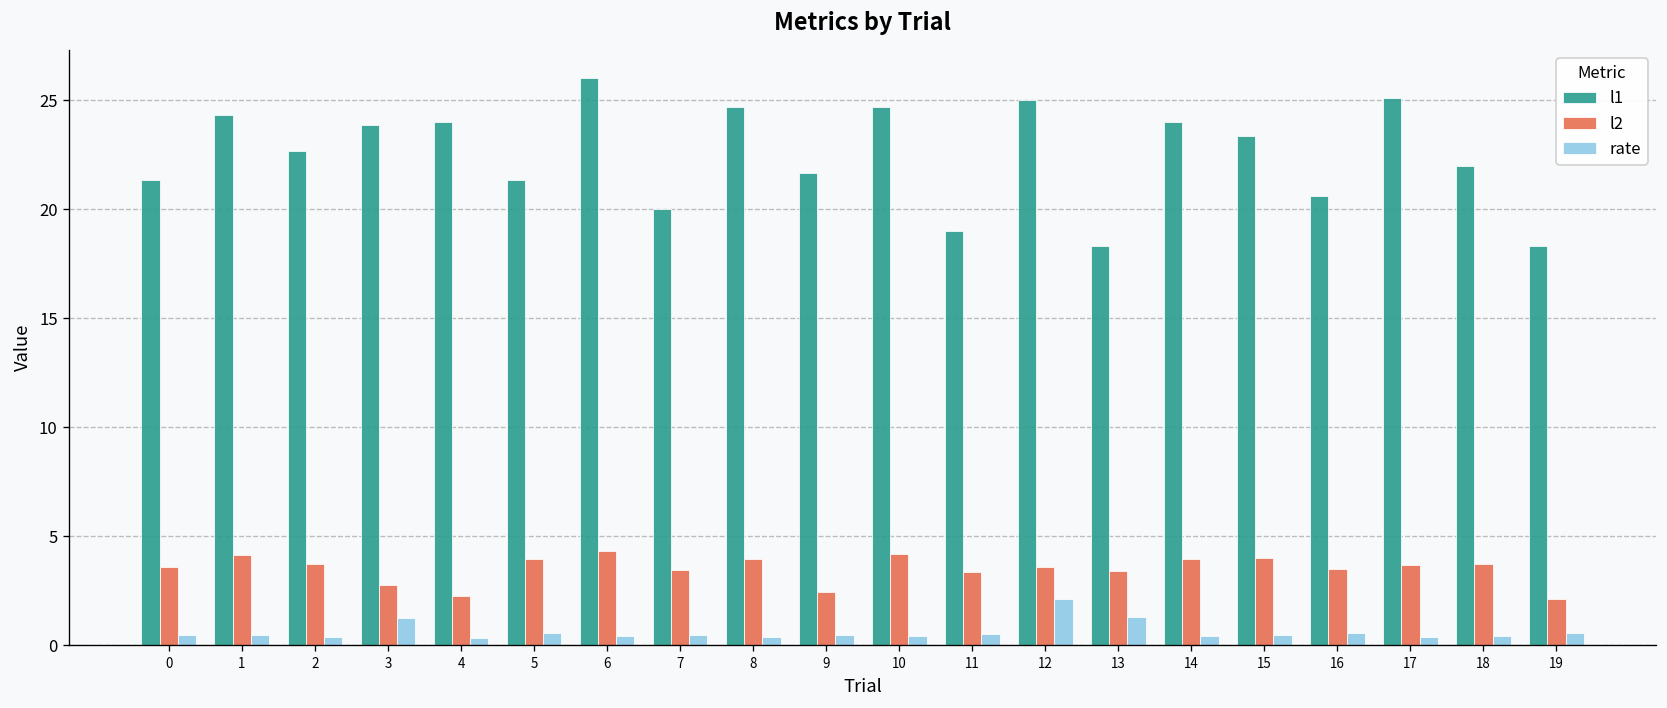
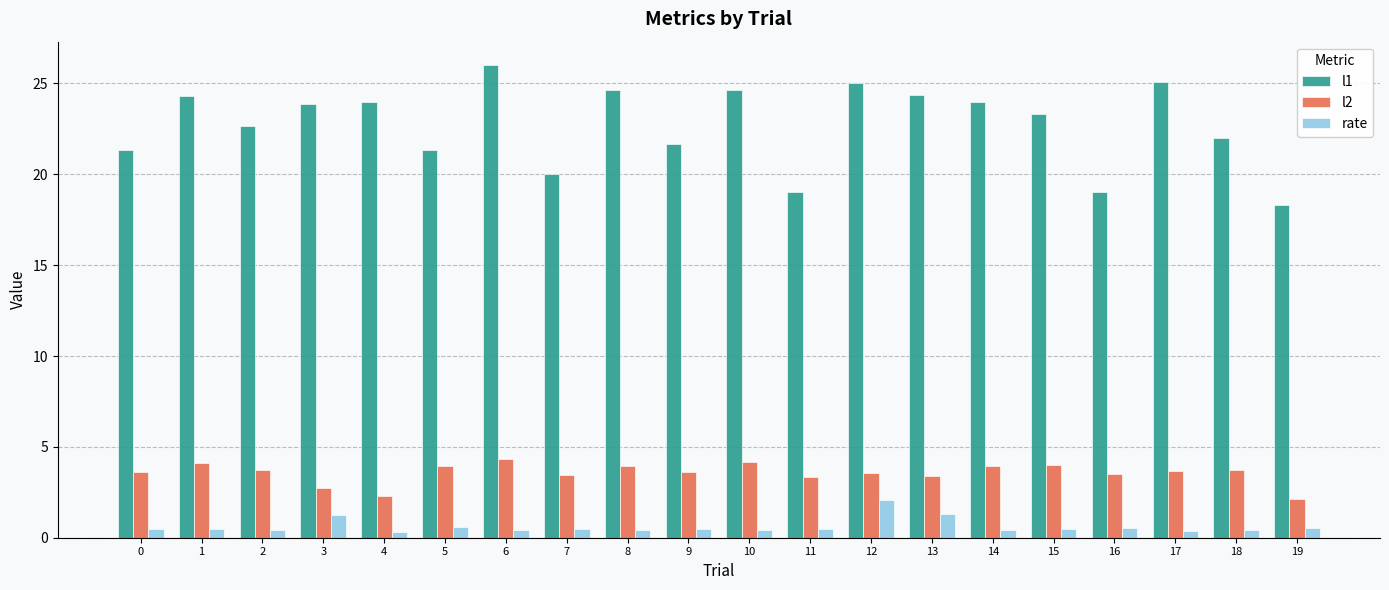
l2, 9: 2.4 -> 3.6
l1, 13: 18.3 -> 24.4
l1, 16: 20.6 -> 19.0
